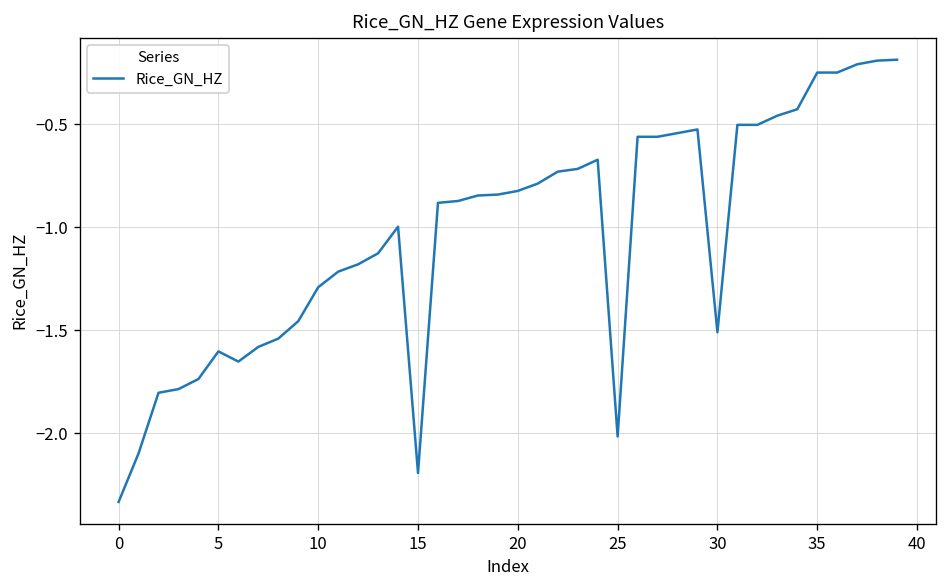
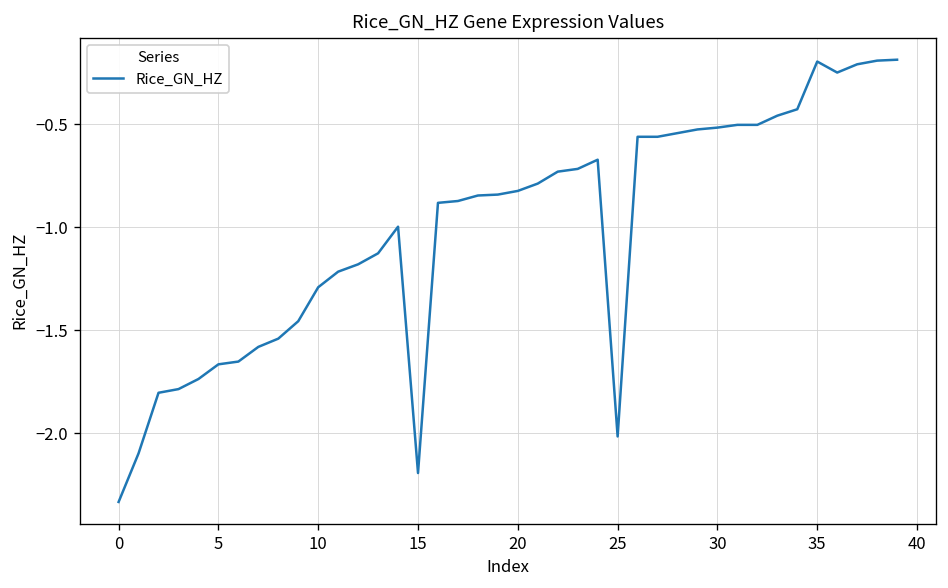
5: -1.60 -> -1.67
30: -1.51 -> -0.52
35: -0.25 -> -0.20
